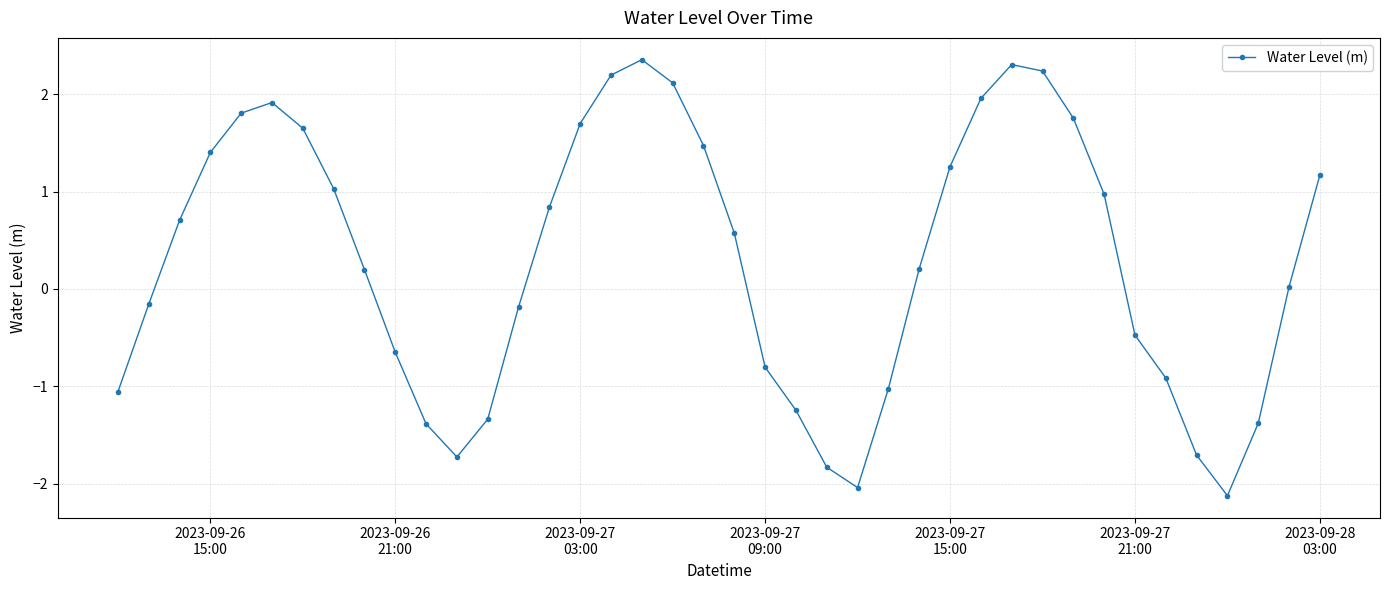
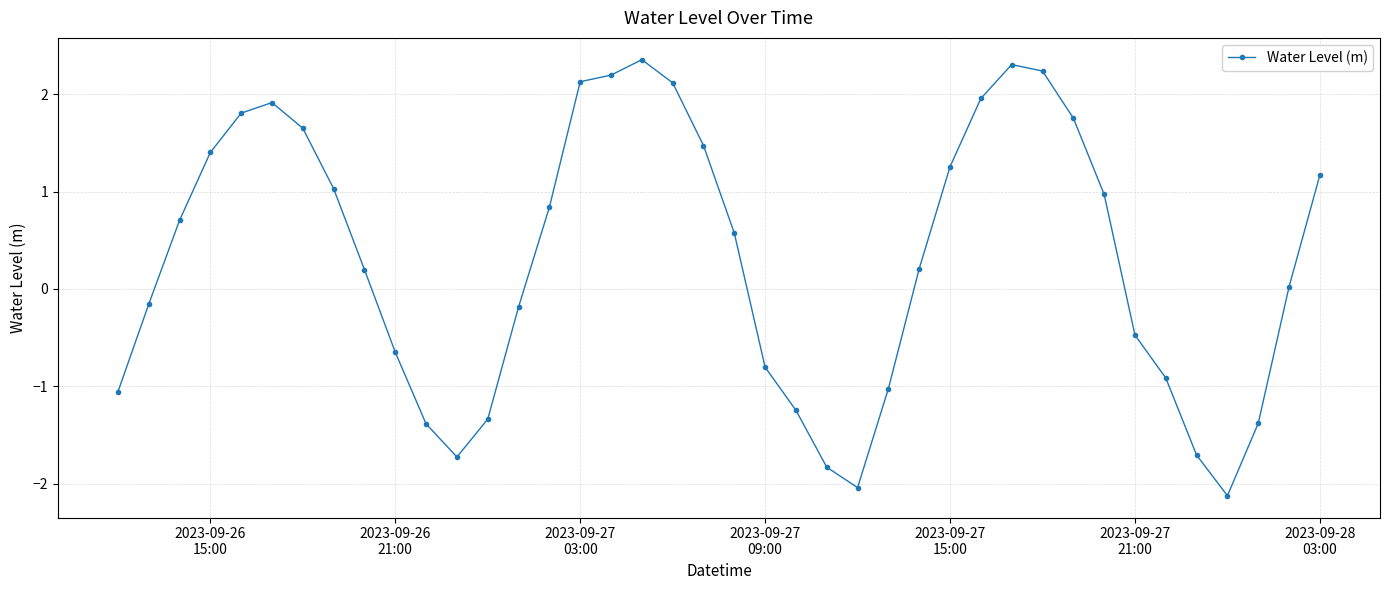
2023-09-27 03:00: 1.7 -> 2.1
